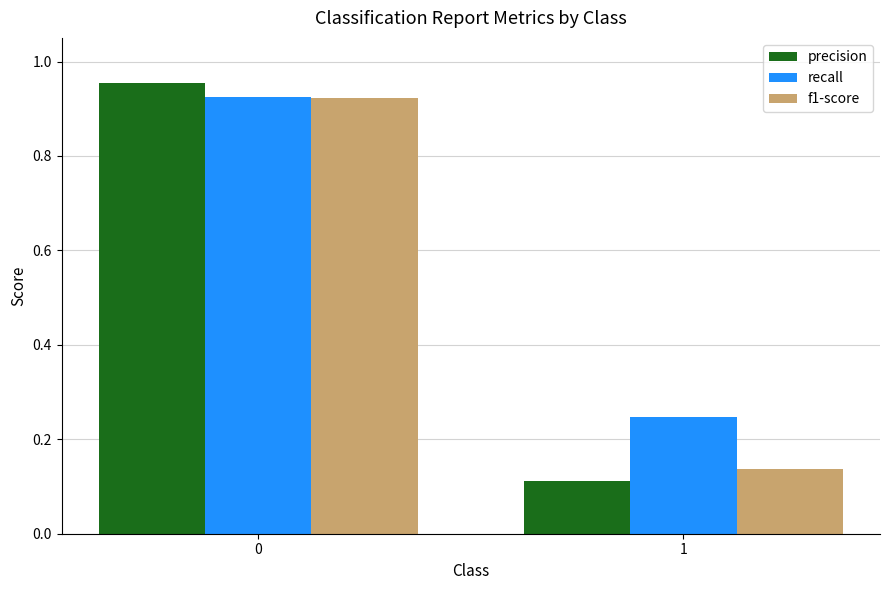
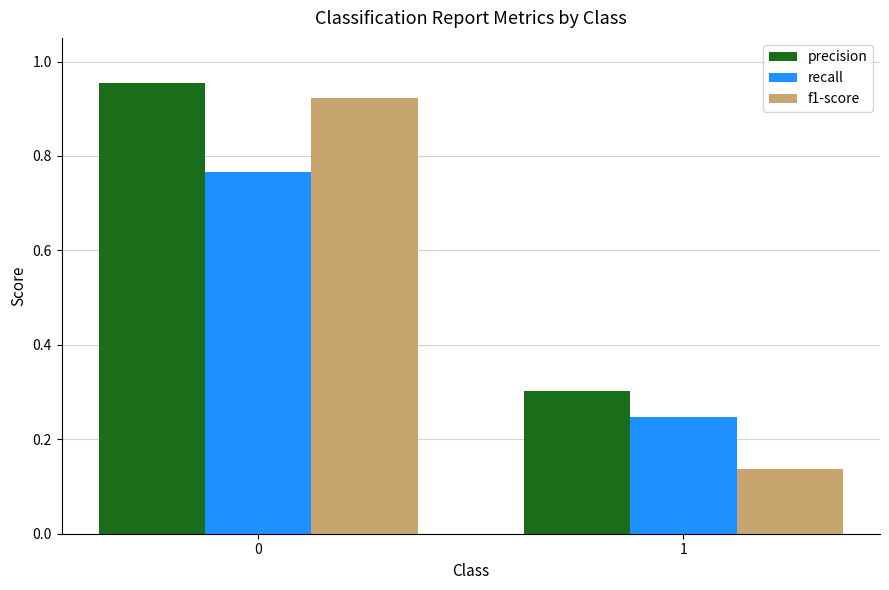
recall, 0: 0.93 -> 0.77
precision, 1: 0.11 -> 0.30
